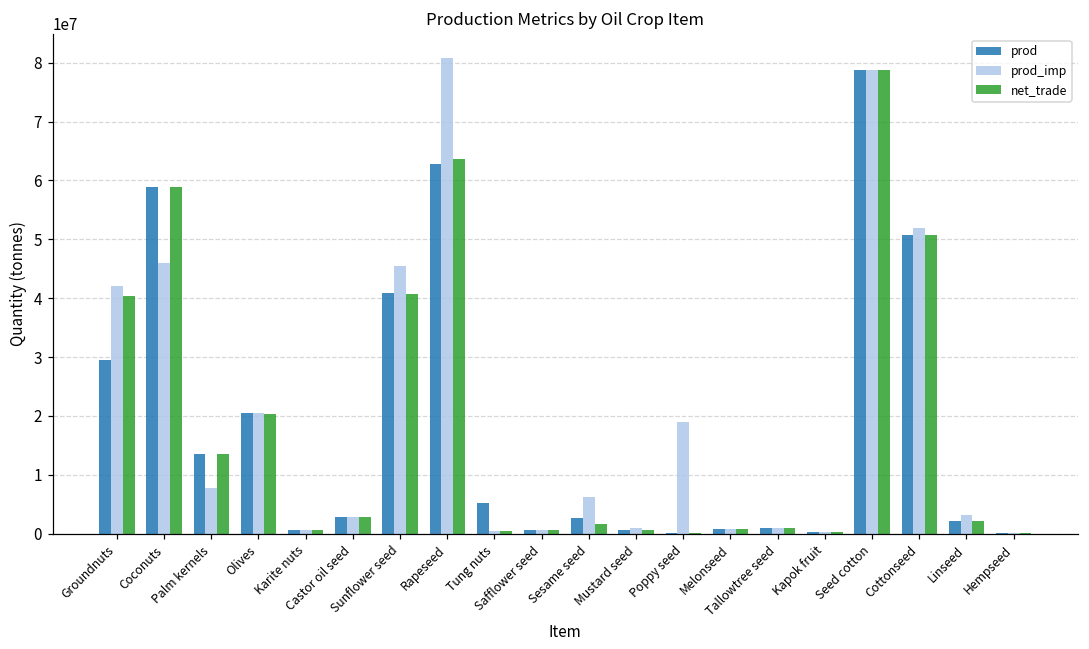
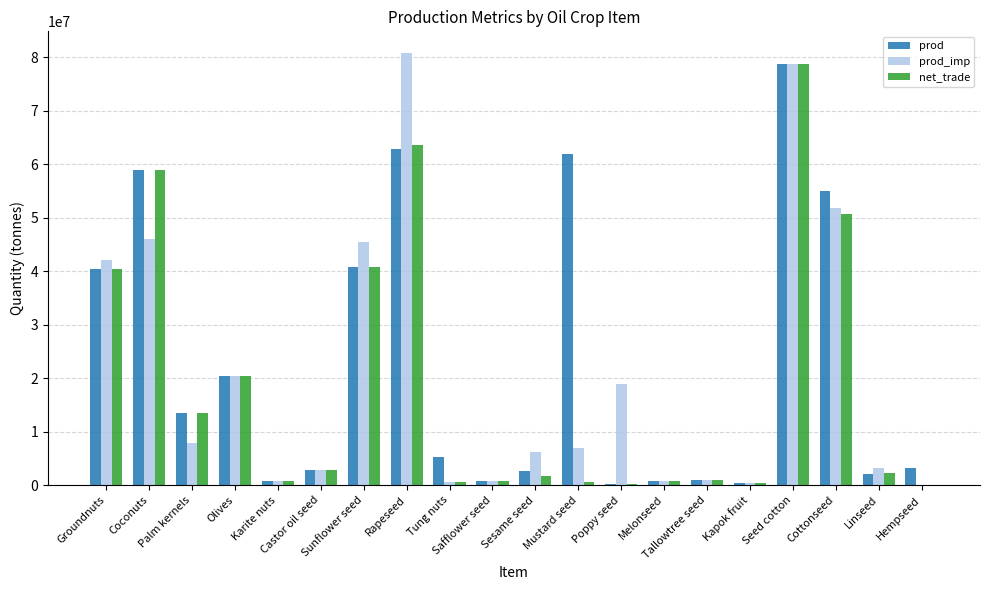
prod, Groundnuts: 30000000 -> 40000000
prod, Mustard seed: 1000000 -> 62000000
prod_imp, Mustard seed: 1000000 -> 7000000
prod, Cottonseed: 51000000 -> 55000000
prod, Hempseed: 0 -> 3000000
